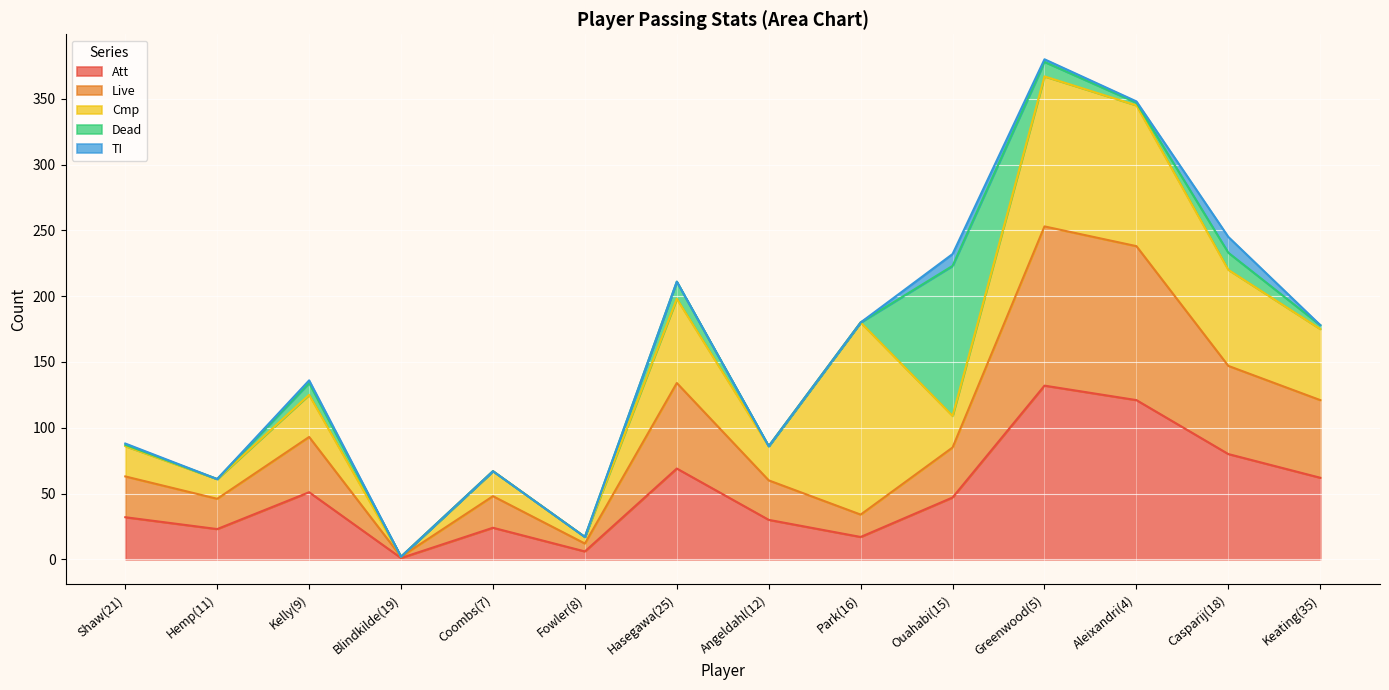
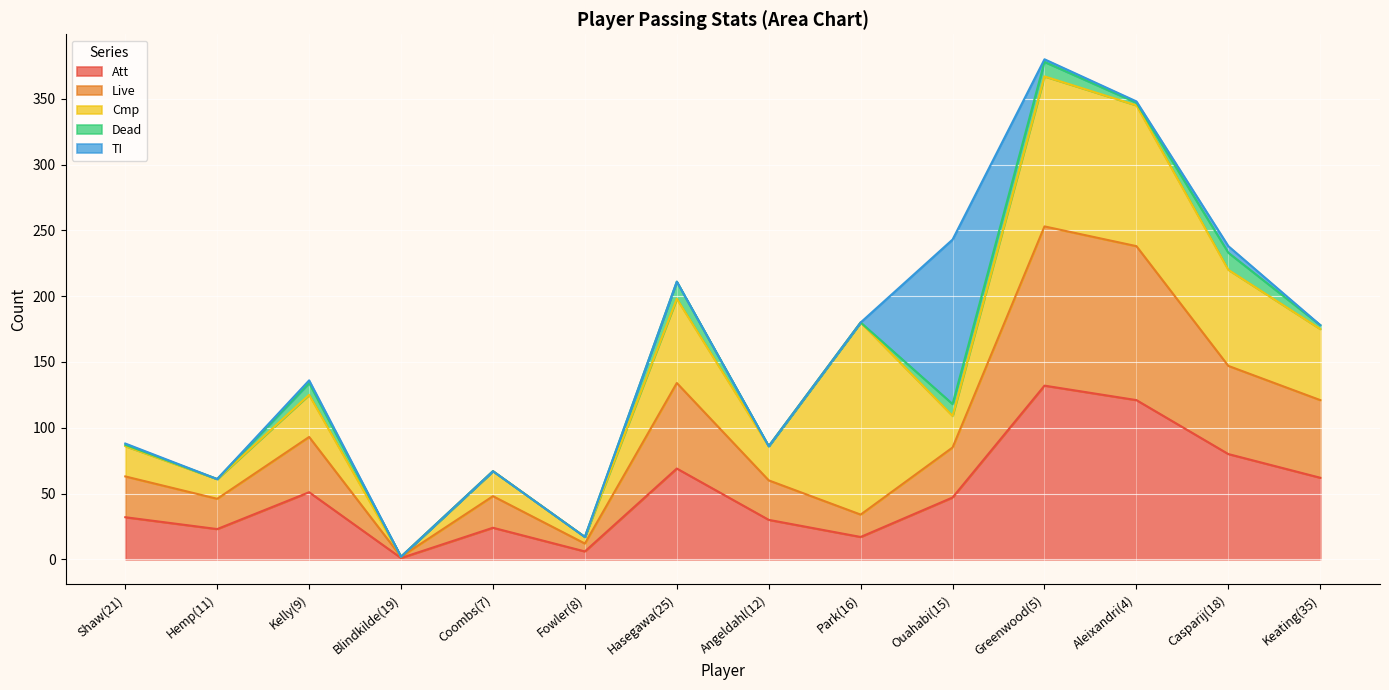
Dead, Ouahabi(15): 114 -> 9
TI, Ouahabi(15): 9 -> 125
TI, Casparij(18): 12 -> 5
